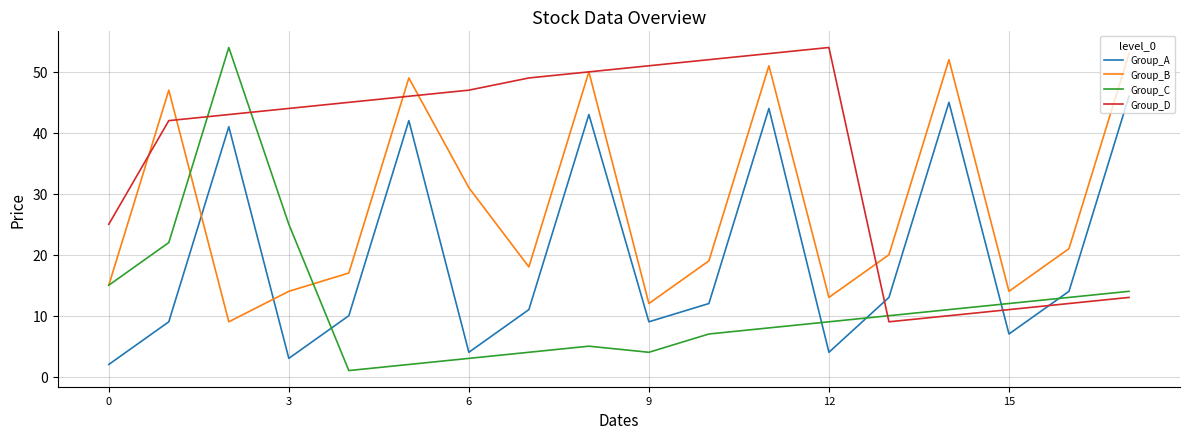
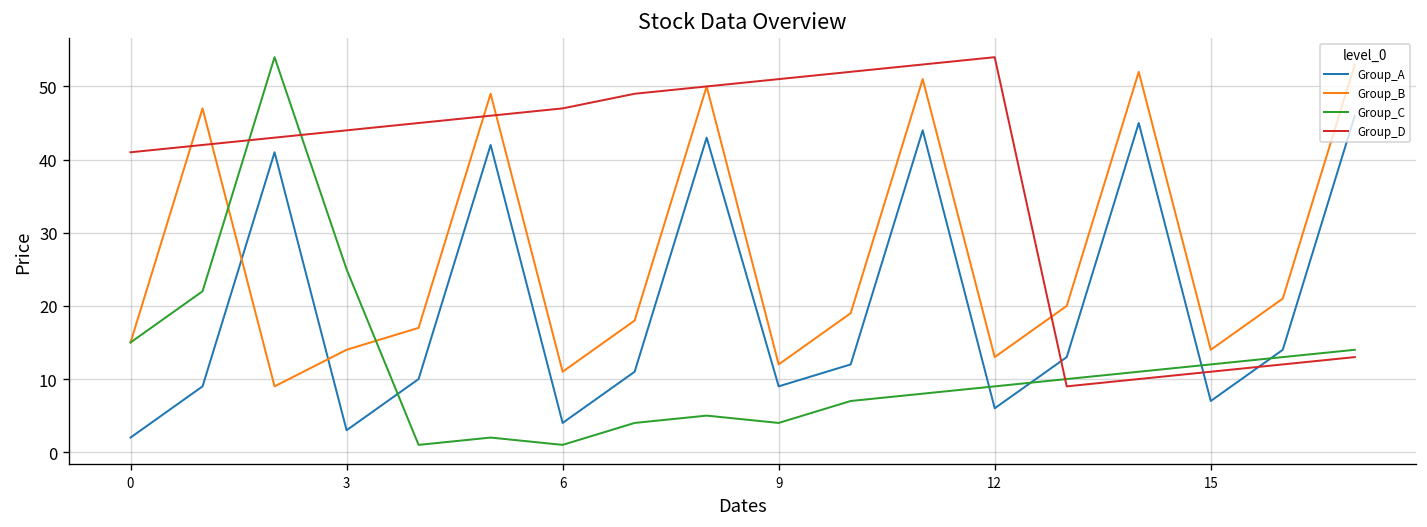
Group_D, 0: 25 -> 41
Group_B, 6: 31 -> 11
Group_C, 6: 3 -> 1
Group_A, 12: 4 -> 6
